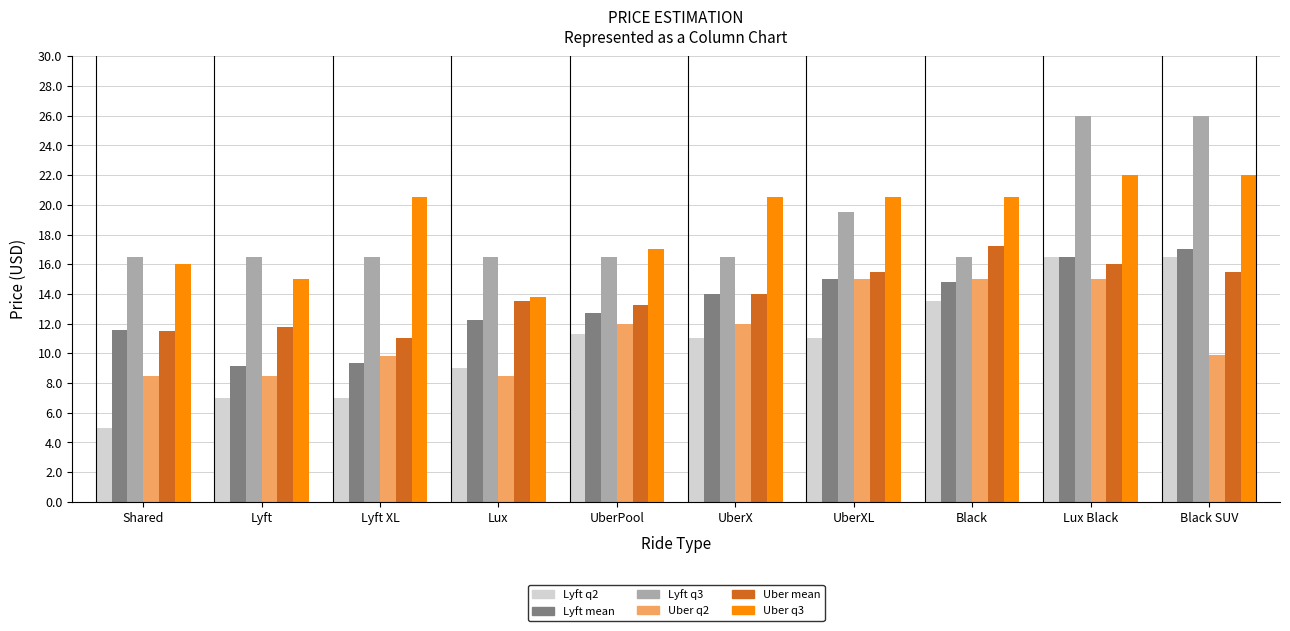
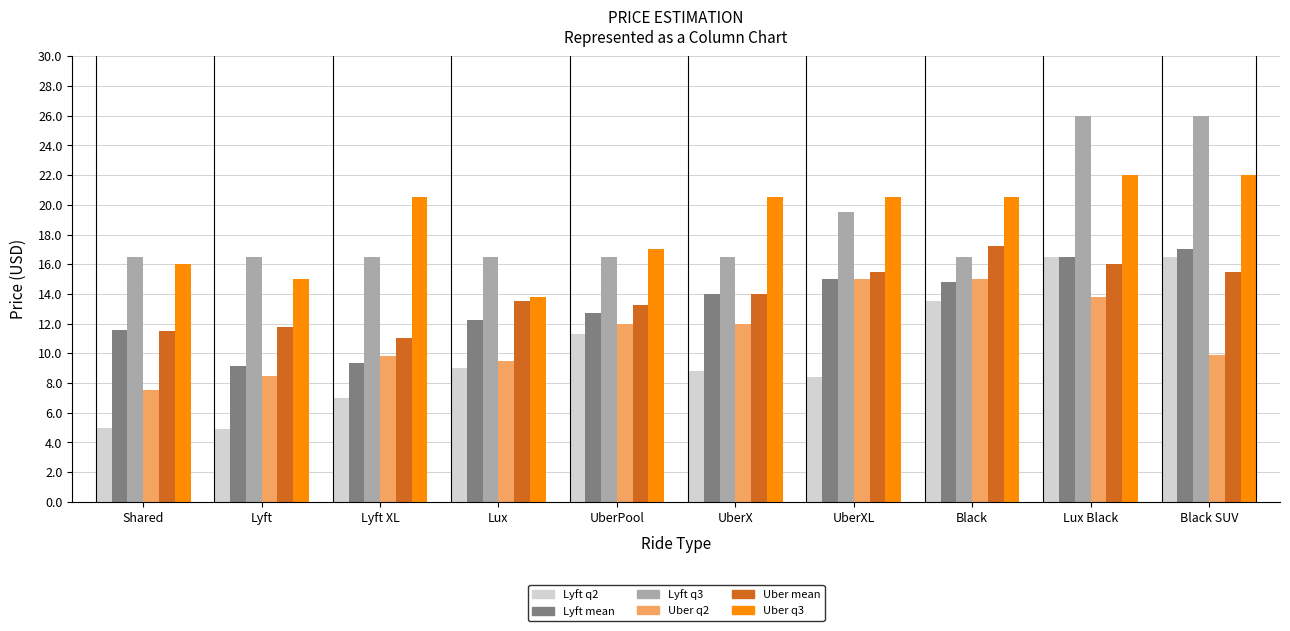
Uber q2, Shared: 8.5 -> 7.5
Lyft q2, Lyft: 7.0 -> 4.9
Uber q2, Lux: 8.5 -> 9.5
Lyft q2, UberX: 11.0 -> 8.8
Lyft q2, UberXL: 11.0 -> 8.4
Uber q2, Lux Black: 15.0 -> 13.8
